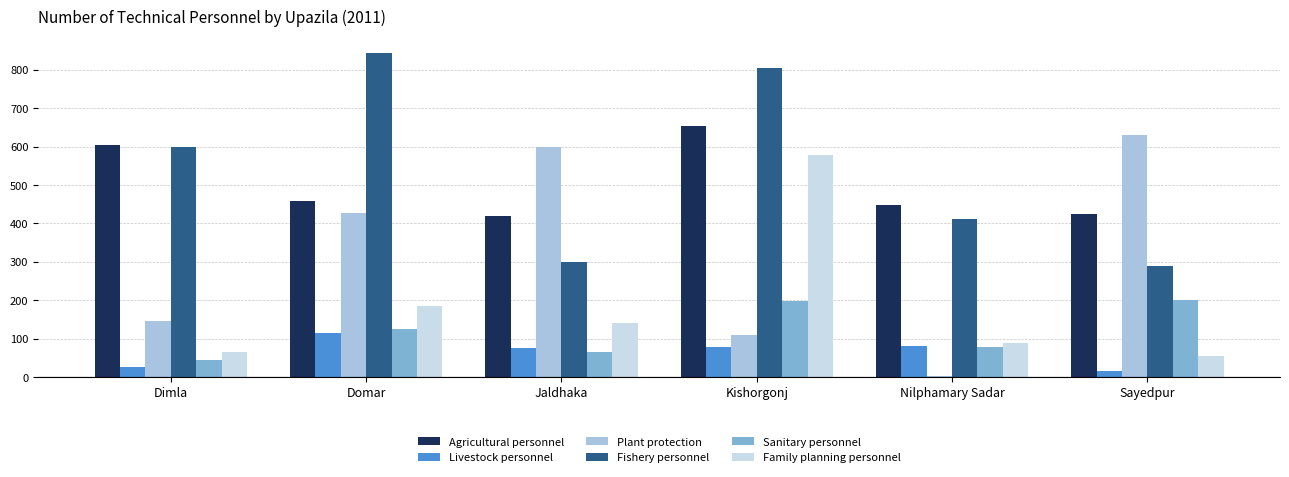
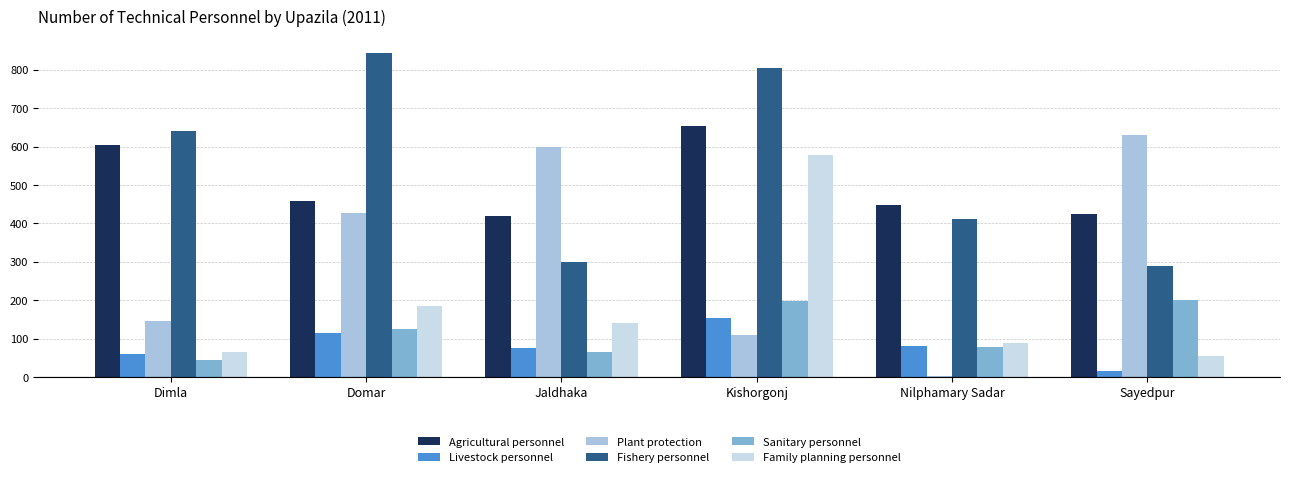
Livestock personnel, Dimla: 30 -> 60
Fishery personnel, Dimla: 600 -> 640
Livestock personnel, Kishorgonj: 80 -> 160
